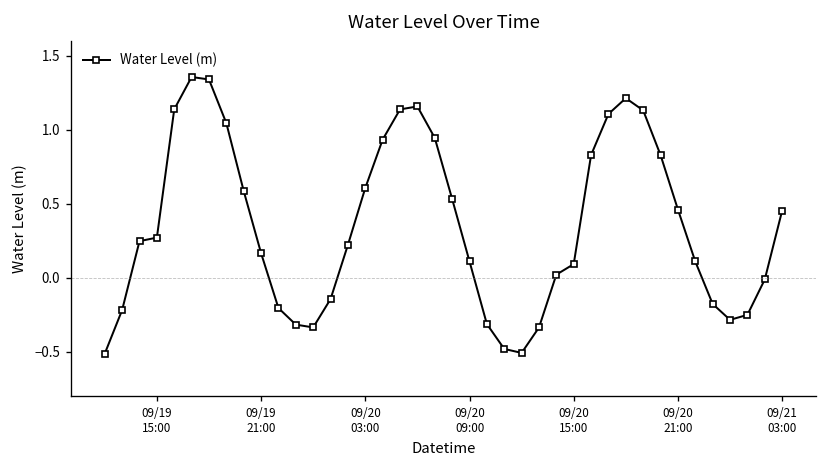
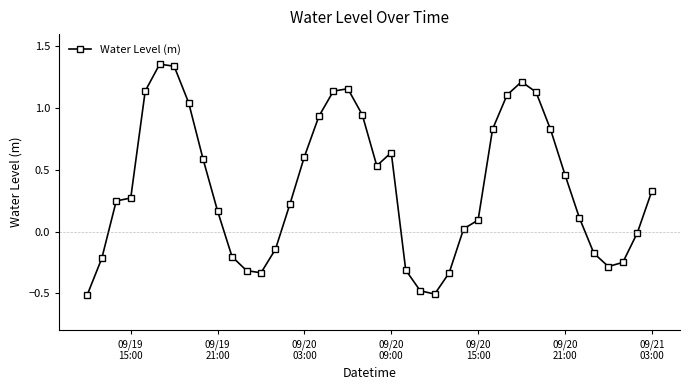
09/20 09:00: 0.11 -> 0.64
09/21 03:00: 0.45 -> 0.33
